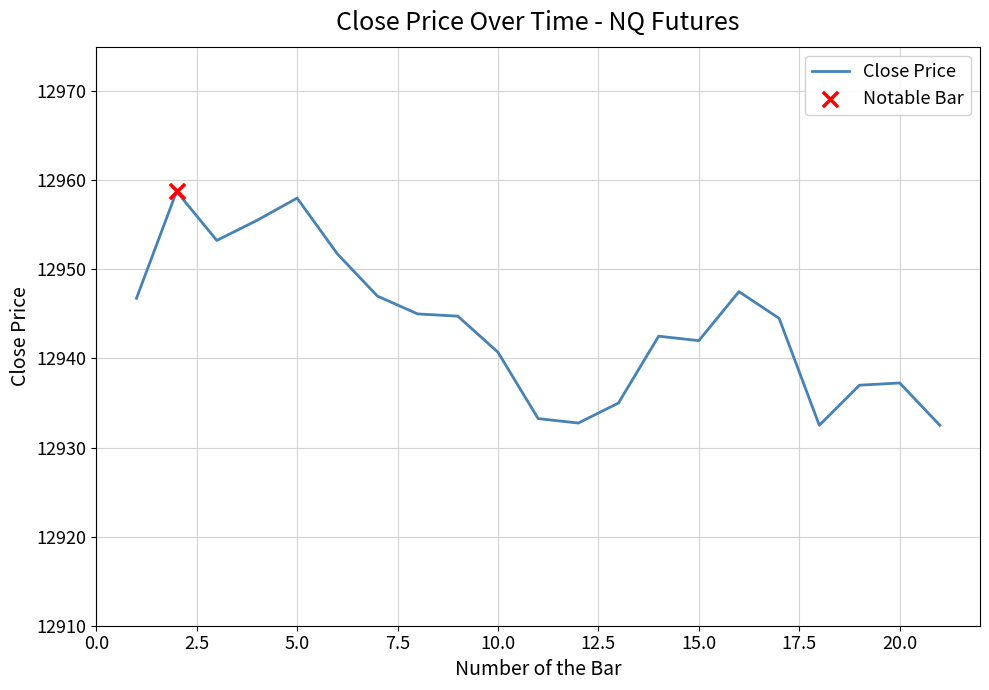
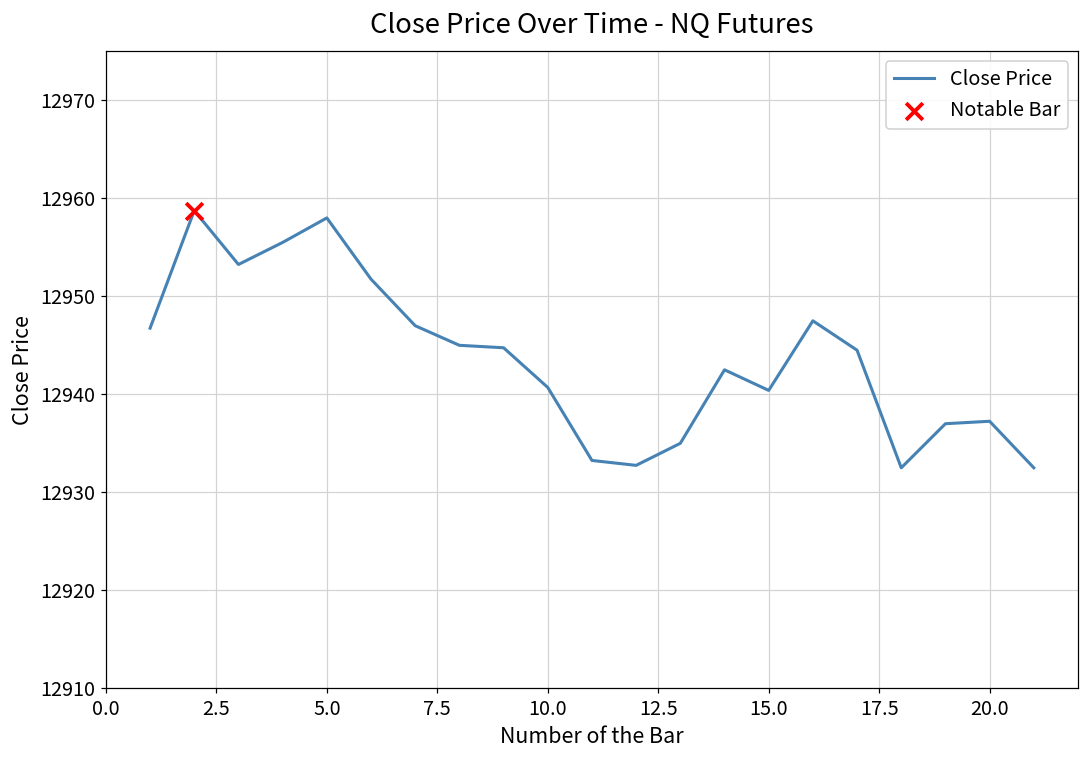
Close Price, 15.0: 12942 -> 12940
